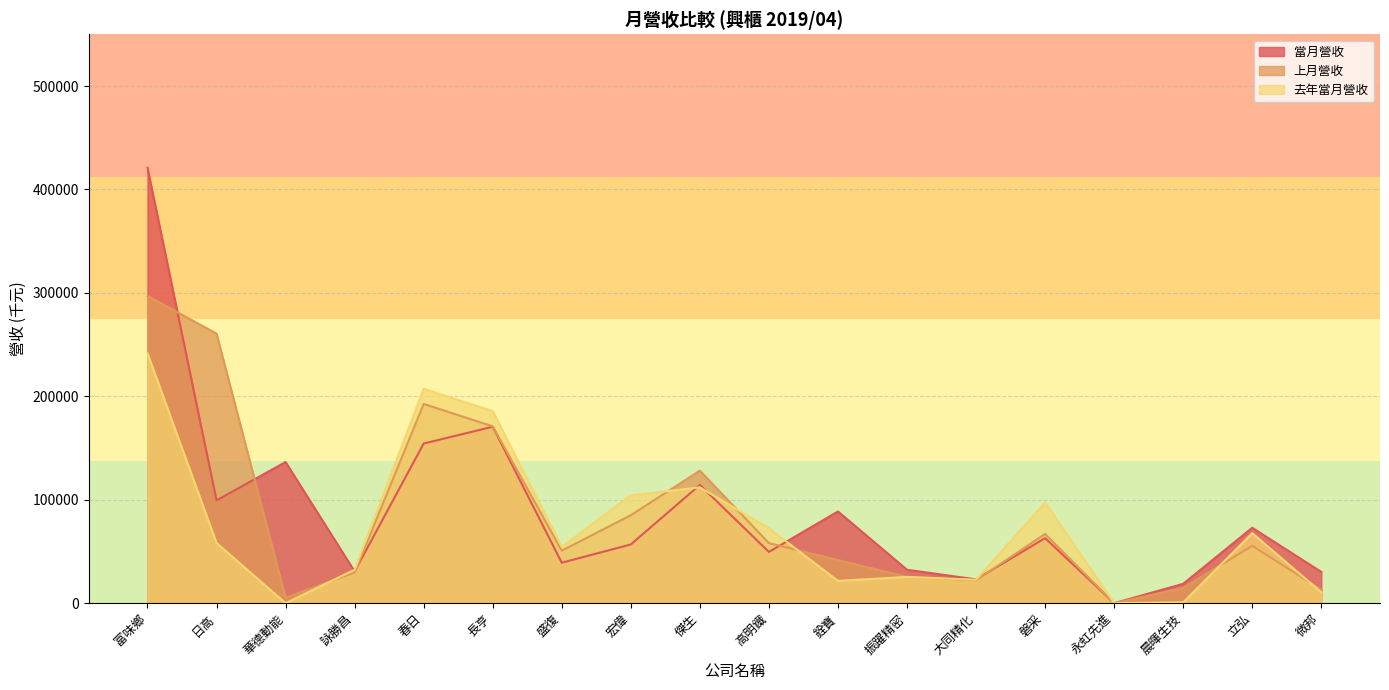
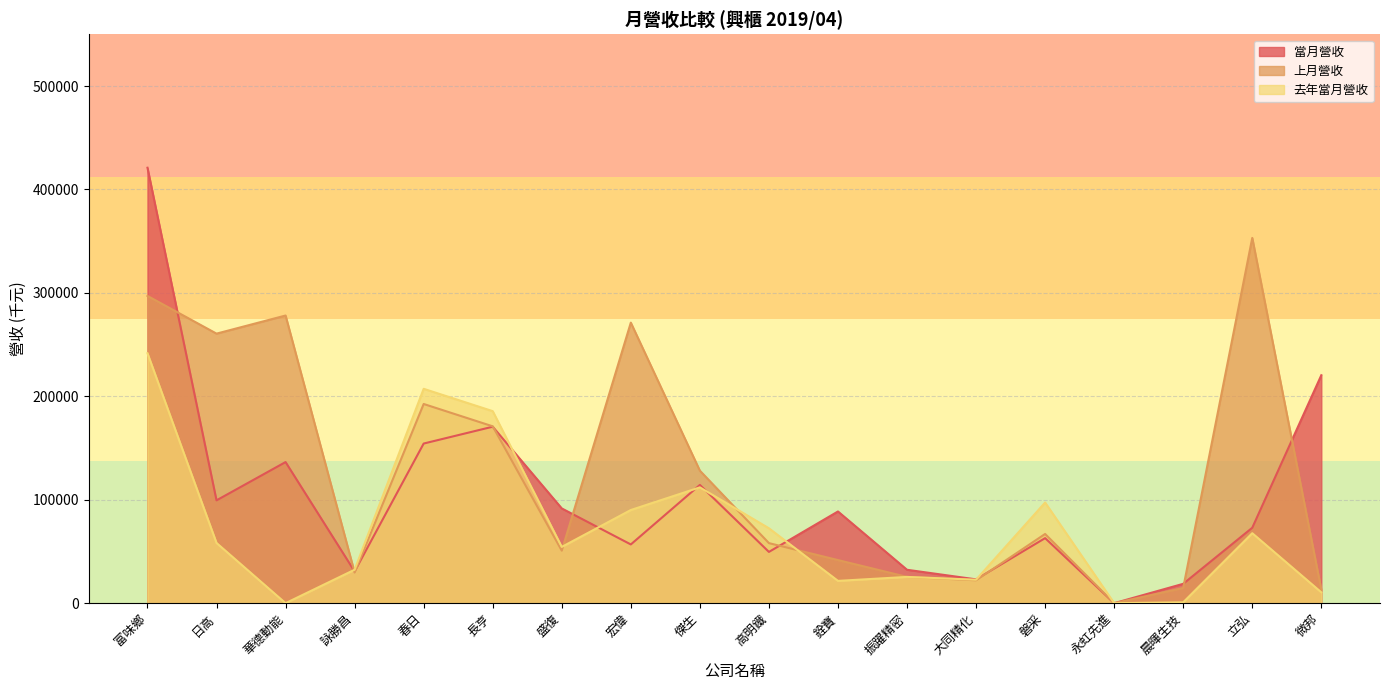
上月營收, 華德動能: 5000 -> 278000
當月營收, 盛復: 39000 -> 92000
上月營收, 宏偉: 85000 -> 271000
去年當月營收, 宏偉: 104000 -> 90000
上月營收, 立弘: 55000 -> 353000
當月營收, 微邦: 30000 -> 220000
